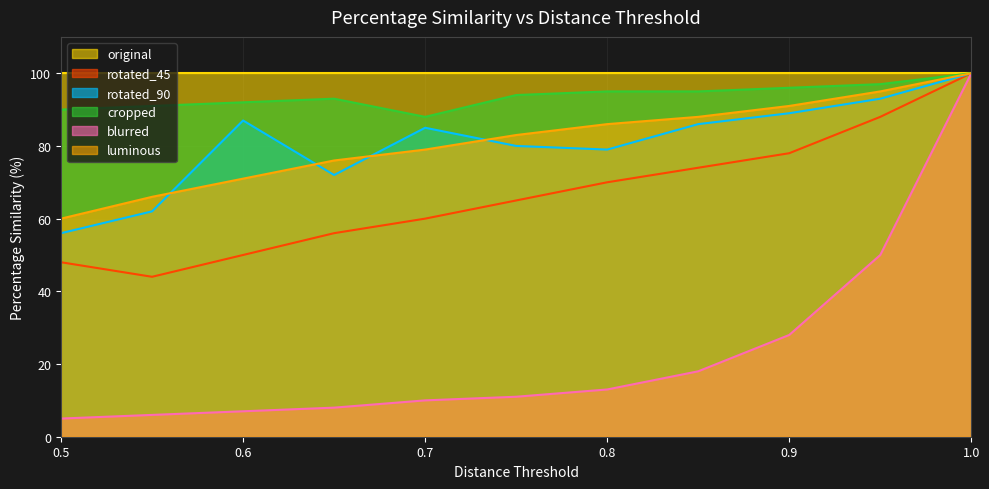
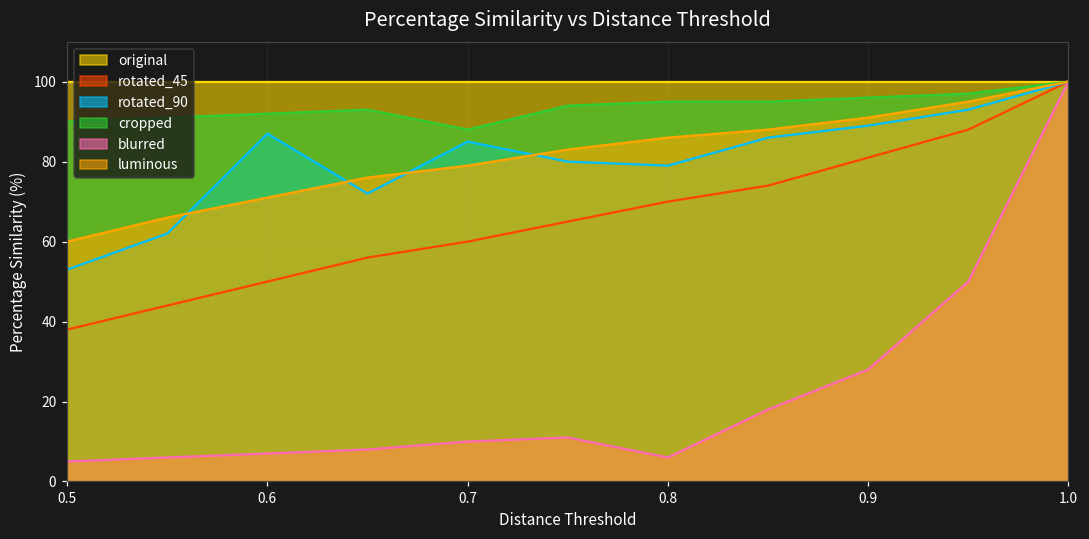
rotated_45, 0.5: 48 -> 38
rotated_90, 0.5: 56 -> 53
blurred, 0.8: 13 -> 6
rotated_45, 0.9: 78 -> 81
